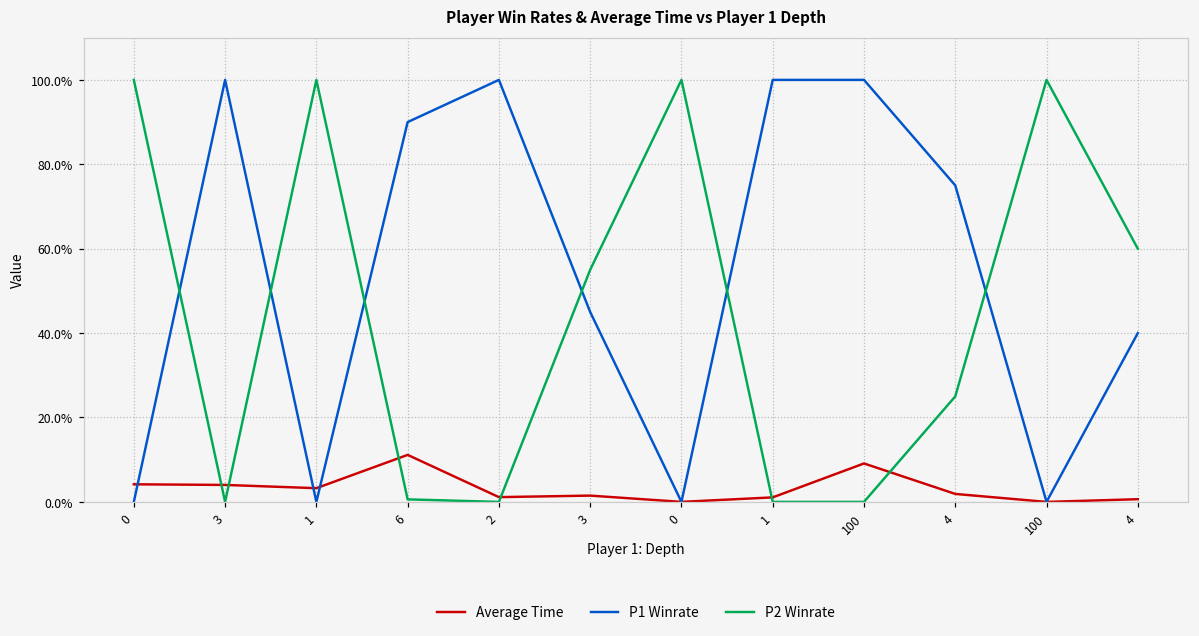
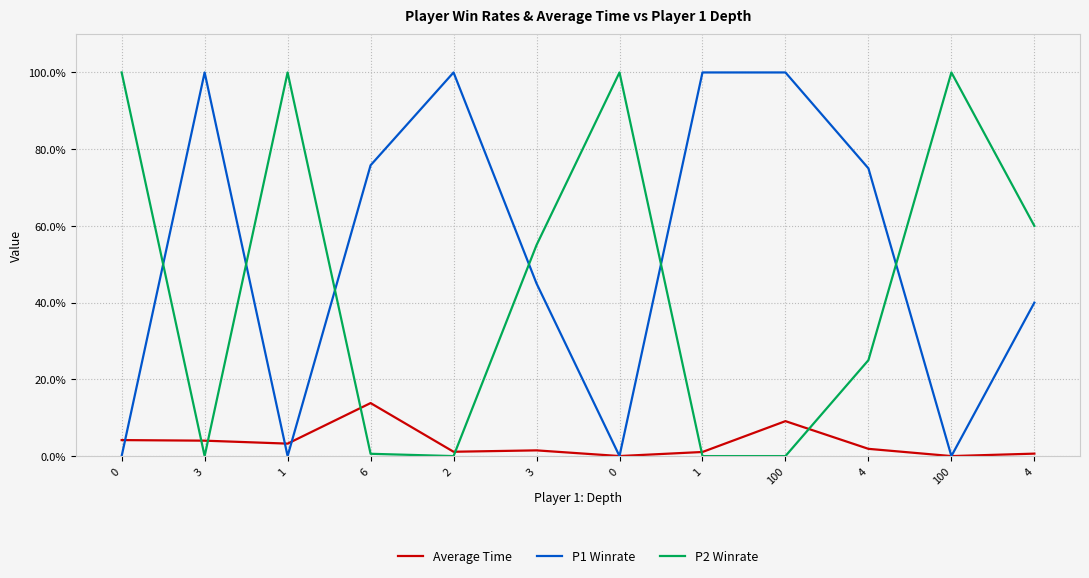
Average Time, 6: 11% -> 14%
P1 Winrate, 6: 90% -> 76%
